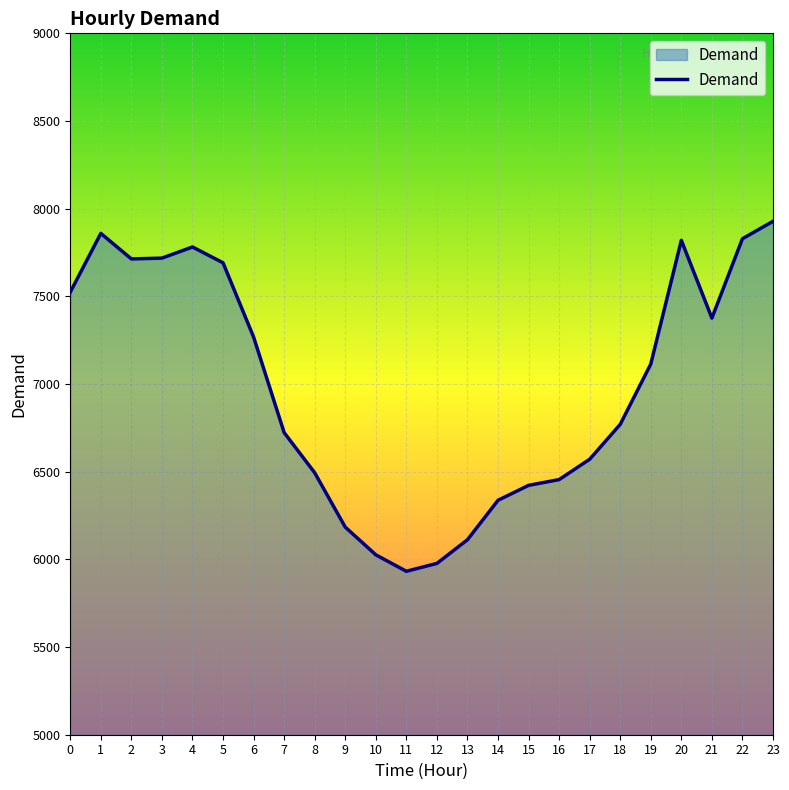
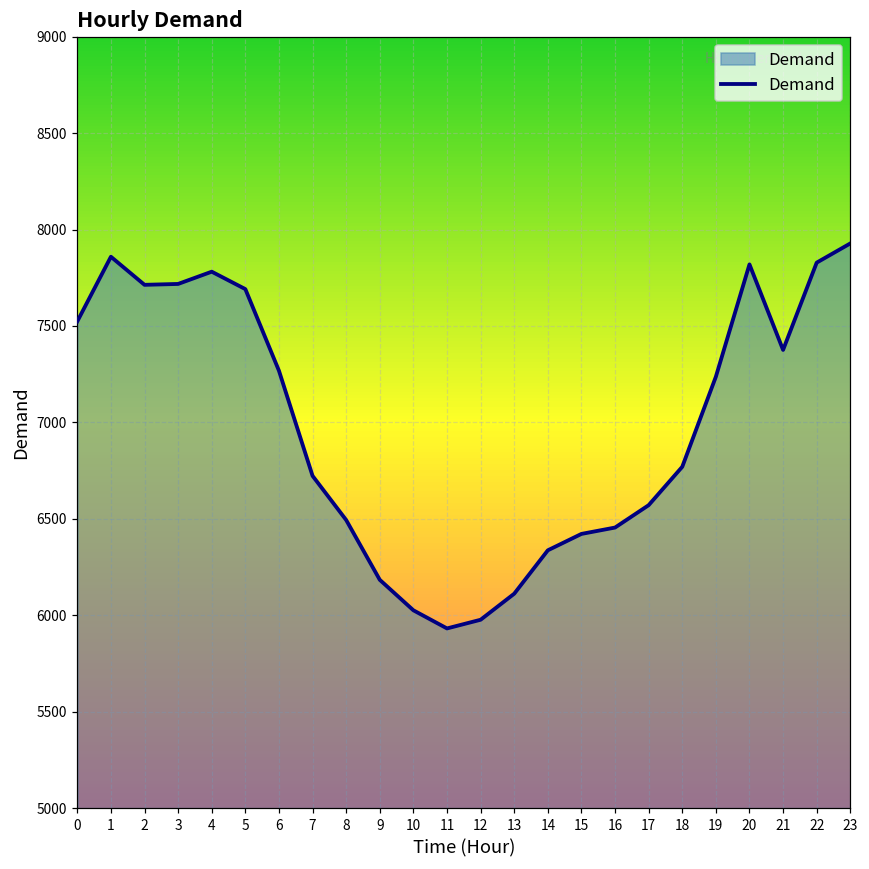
19: 7110 -> 7240
